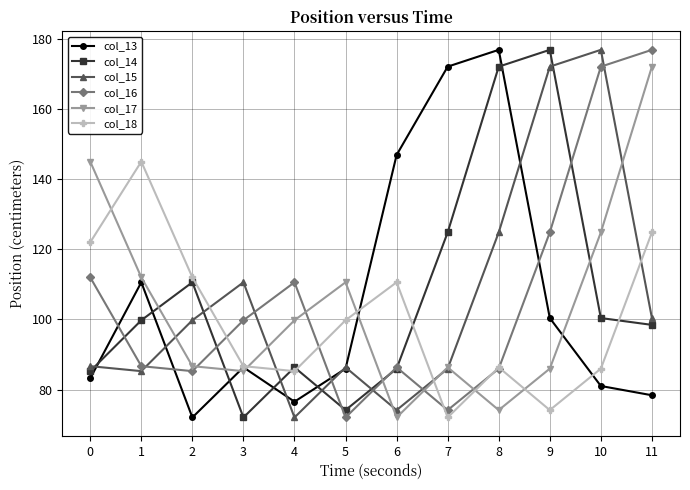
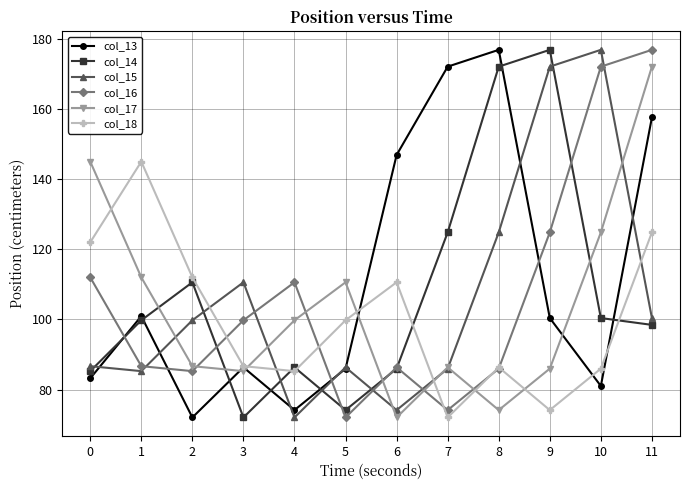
col_13, 1: 111 -> 101
col_13, 4: 77 -> 74
col_13, 11: 78 -> 158
